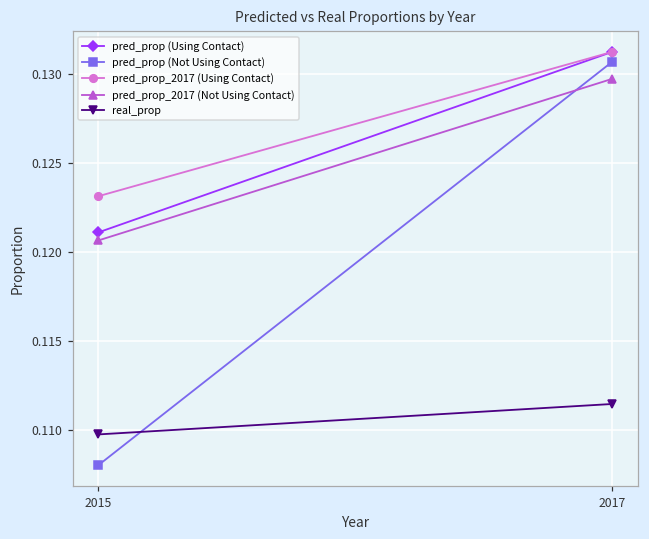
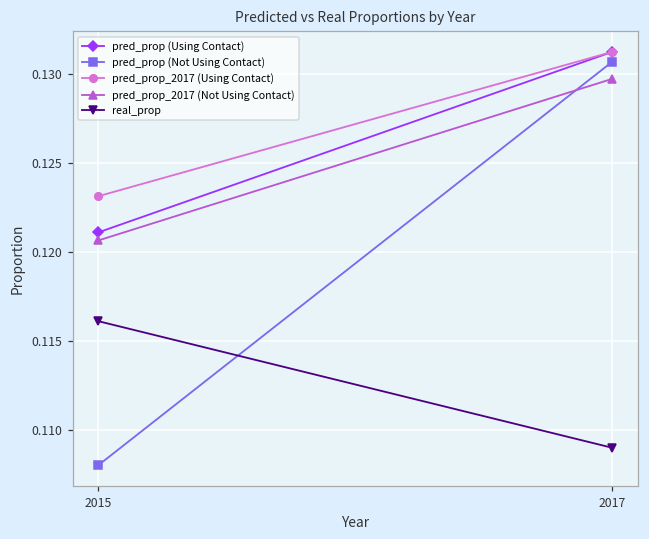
real_prop, 2015: 0.1098 -> 0.1161
real_prop, 2017: 0.1115 -> 0.1090
